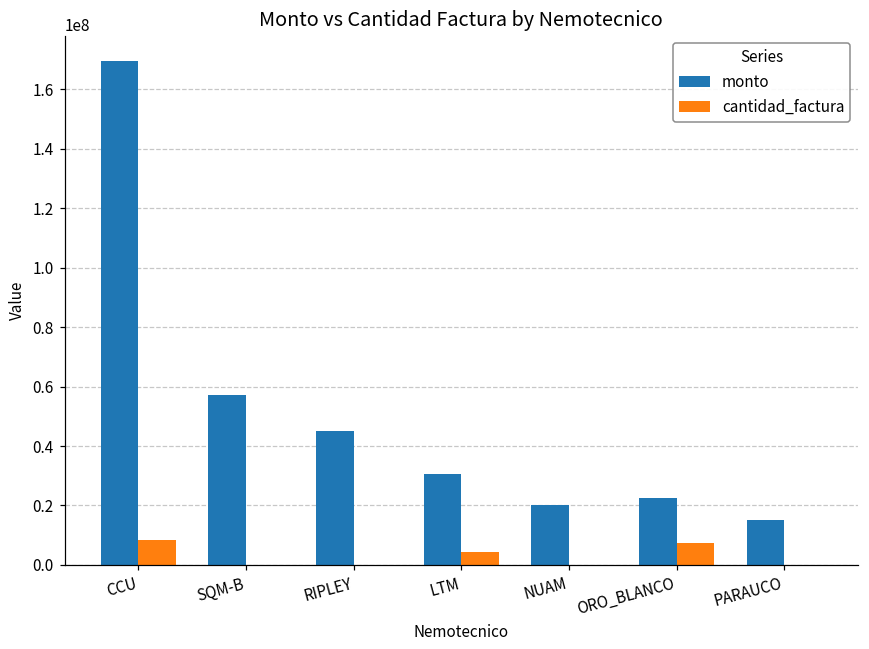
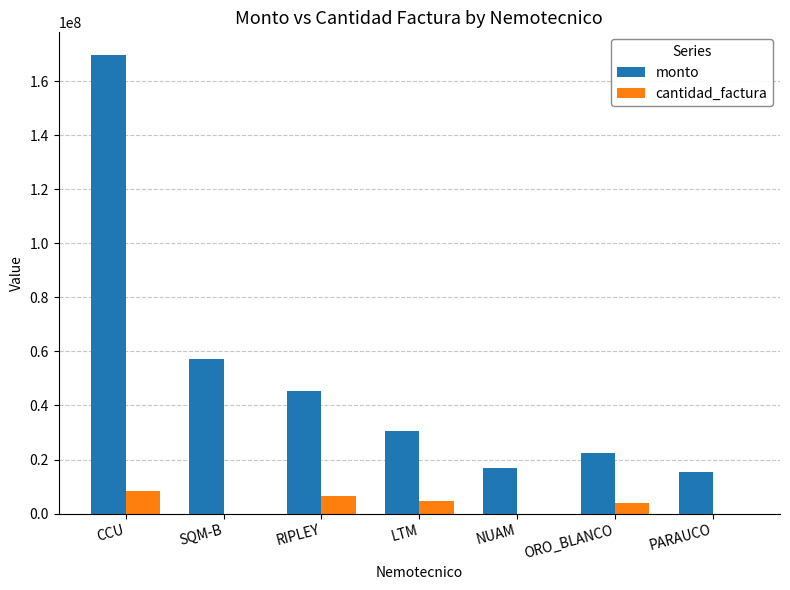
cantidad_factura, RIPLEY: 0 -> 7000000
monto, NUAM: 20000000 -> 17000000
cantidad_factura, ORO_BLANCO: 7000000 -> 4000000
